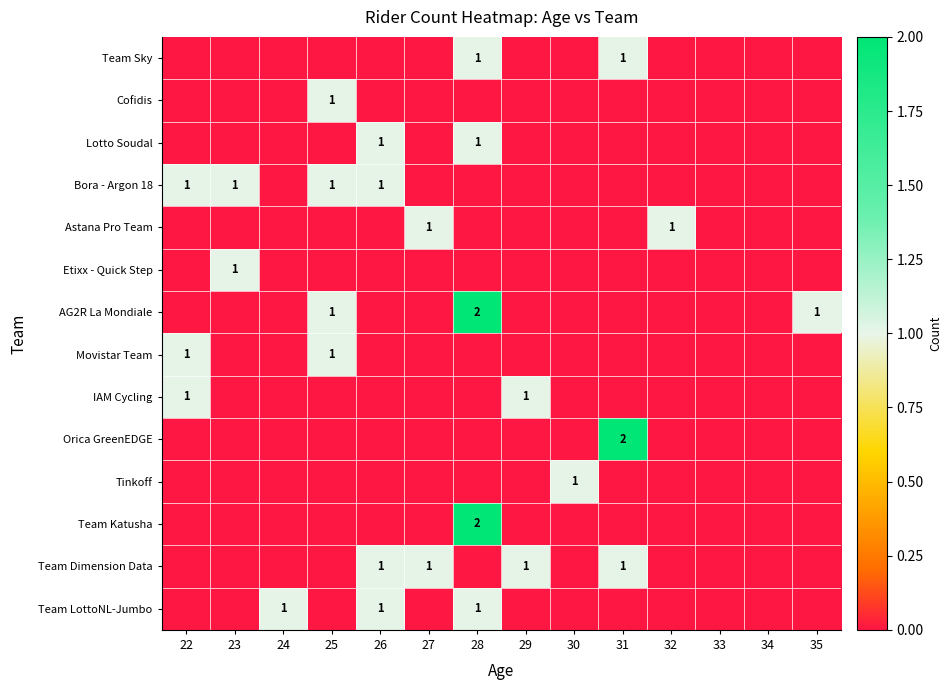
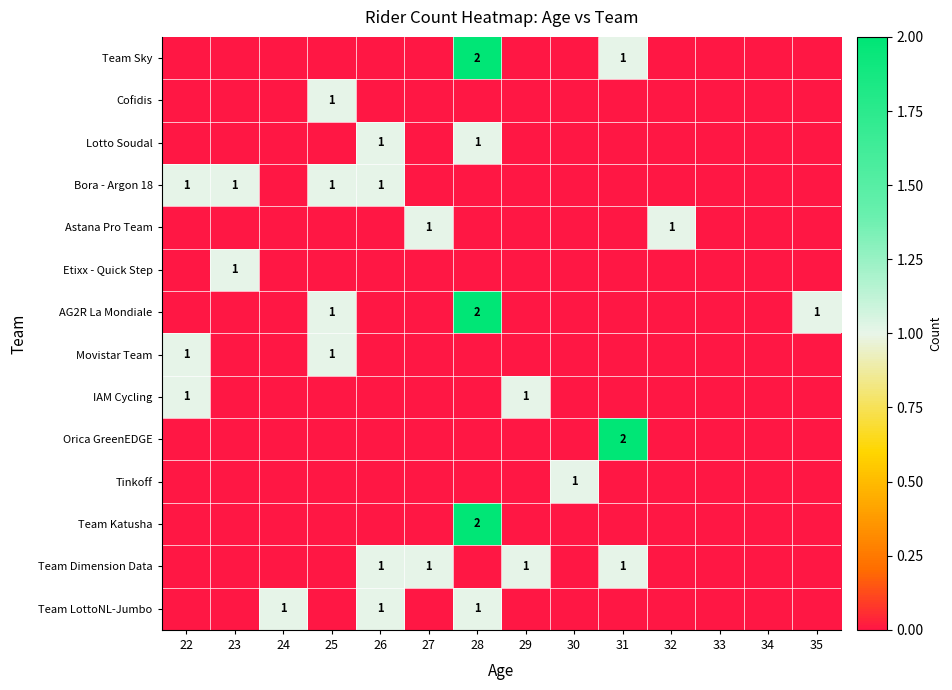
Team Sky, 28: 1 -> 2
